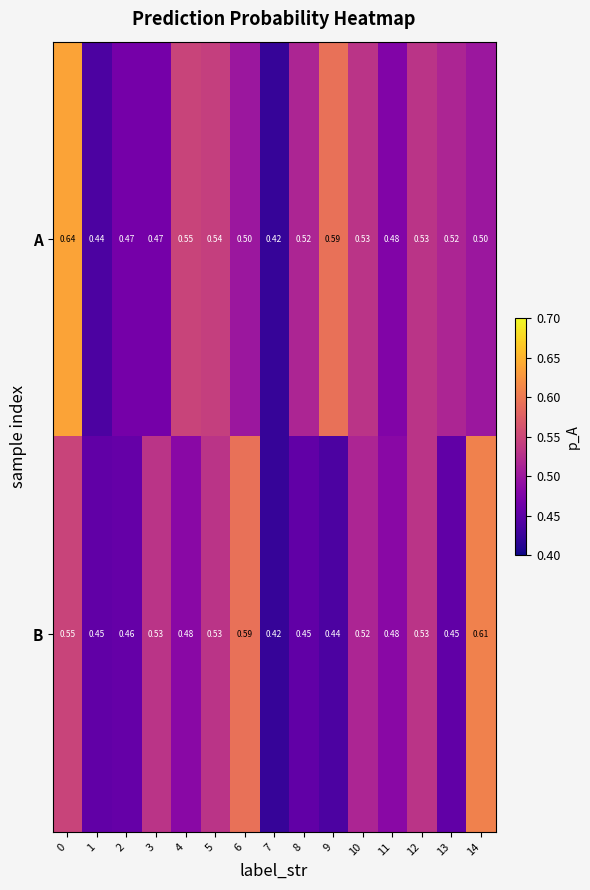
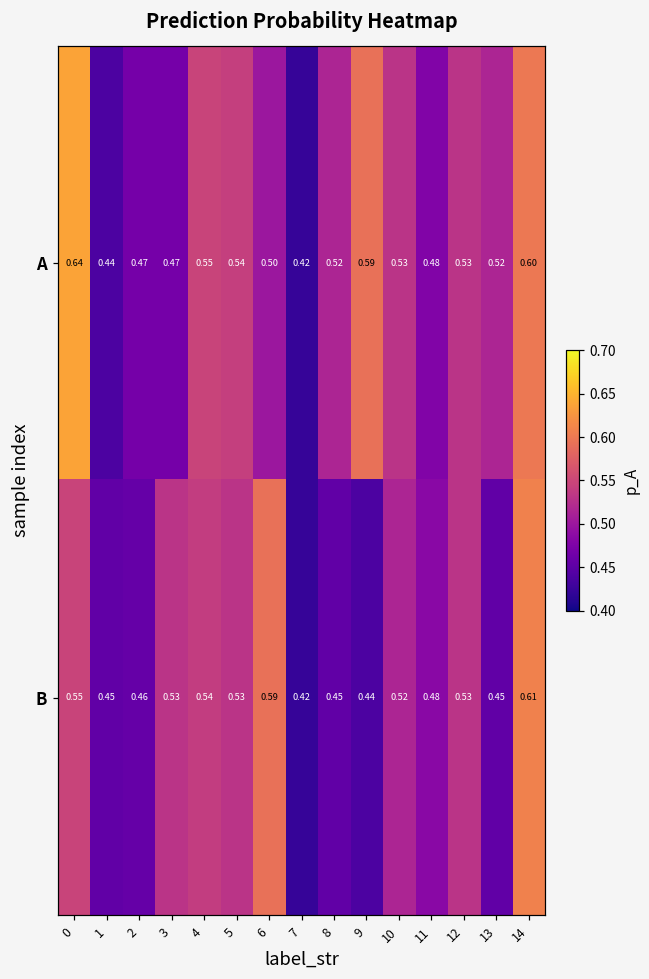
A, 14: 0.50 -> 0.60
B, 4: 0.48 -> 0.54
